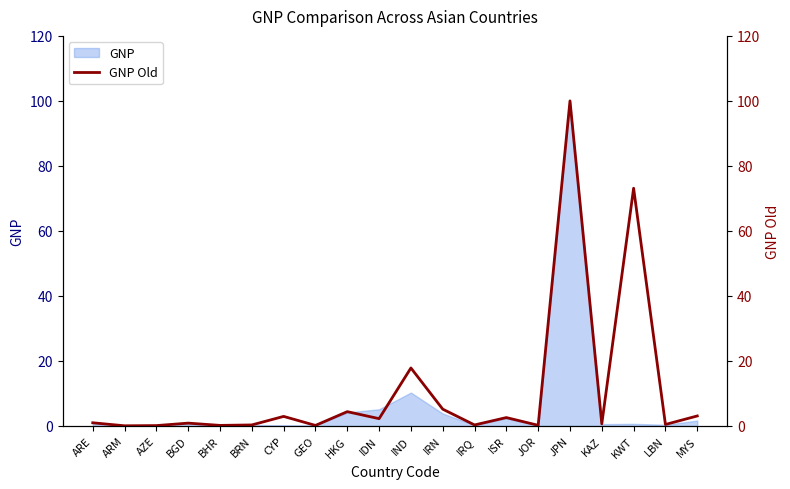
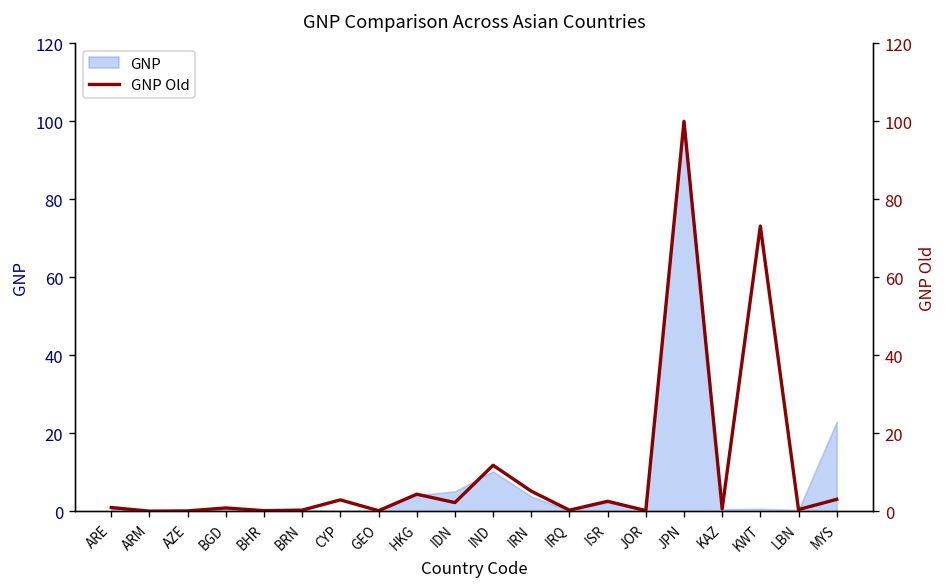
GNP, MYS: 2 -> 23
GNP Old, IND: 18 -> 12
